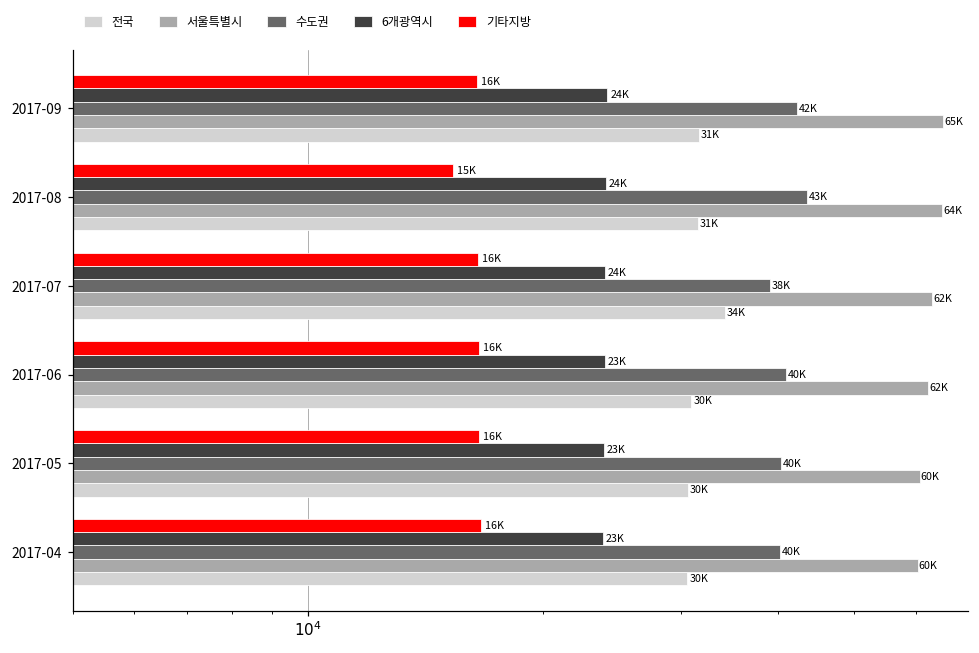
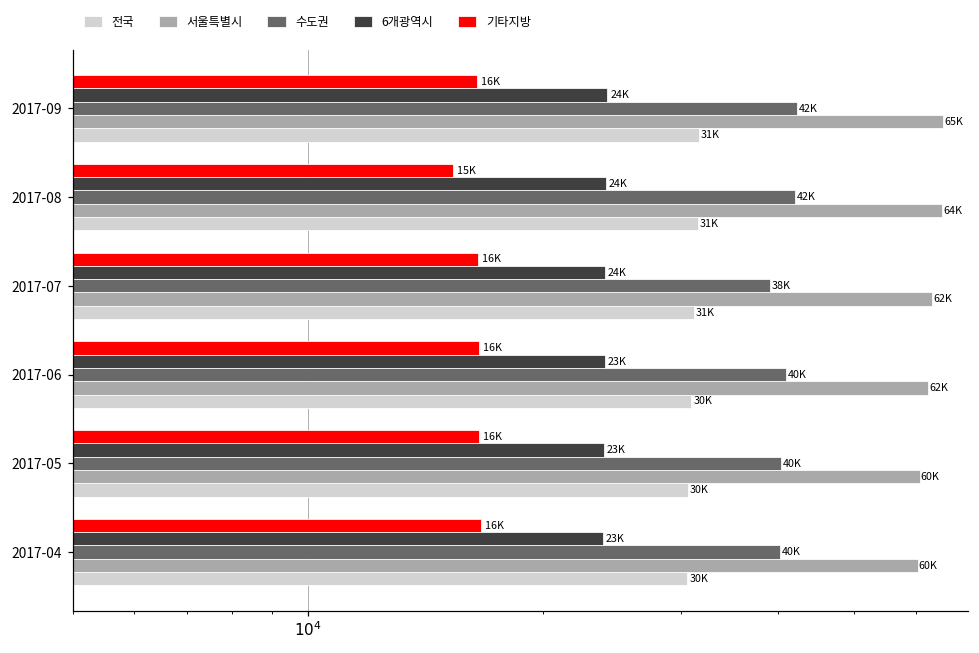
수도권, 2017-08: 43K -> 42K
전국, 2017-07: 34K -> 31K
